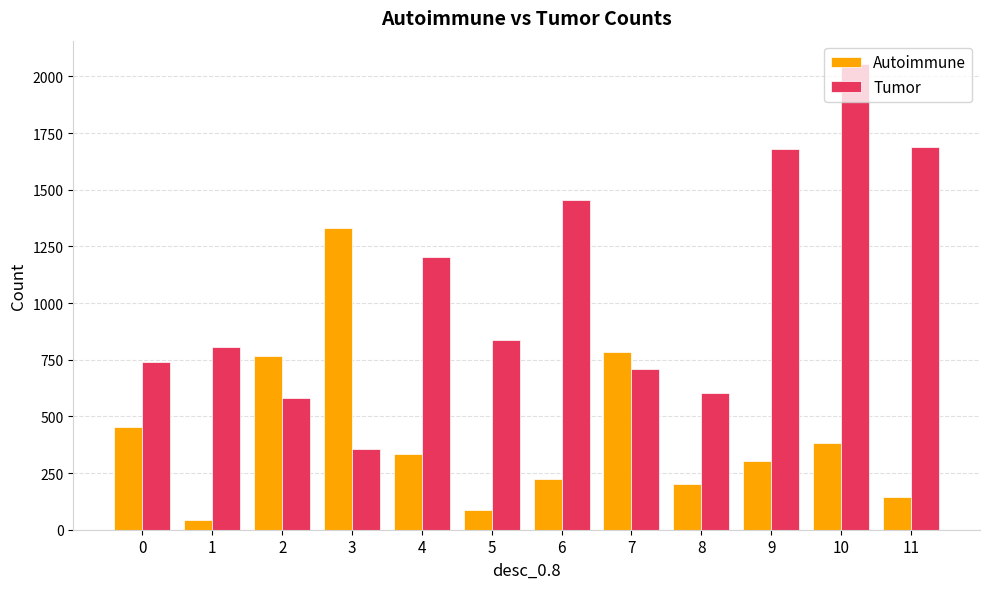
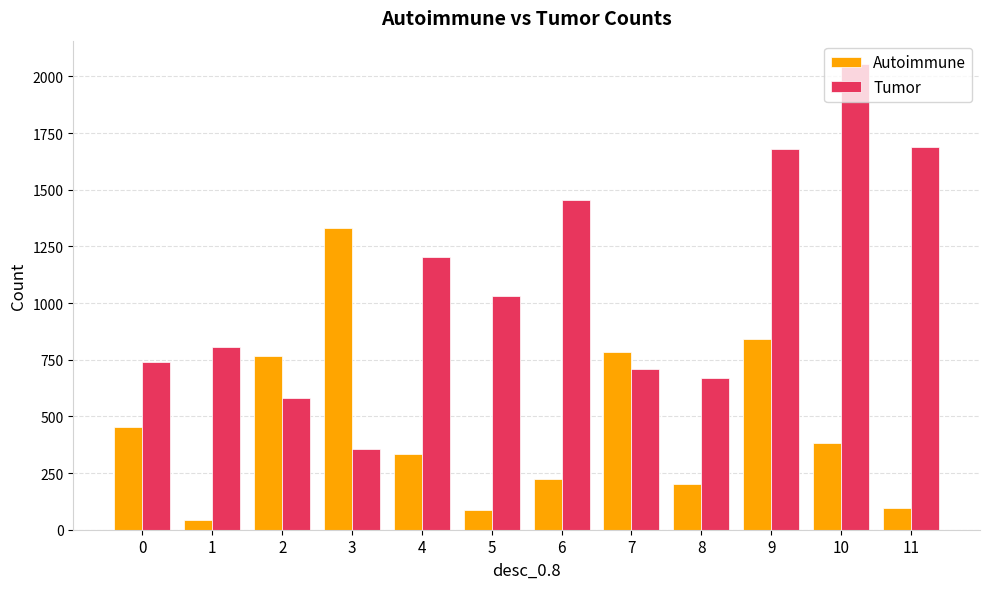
Tumor, 5: 840 -> 1030
Tumor, 8: 600 -> 670
Autoimmune, 9: 310 -> 840
Autoimmune, 11: 140 -> 100
